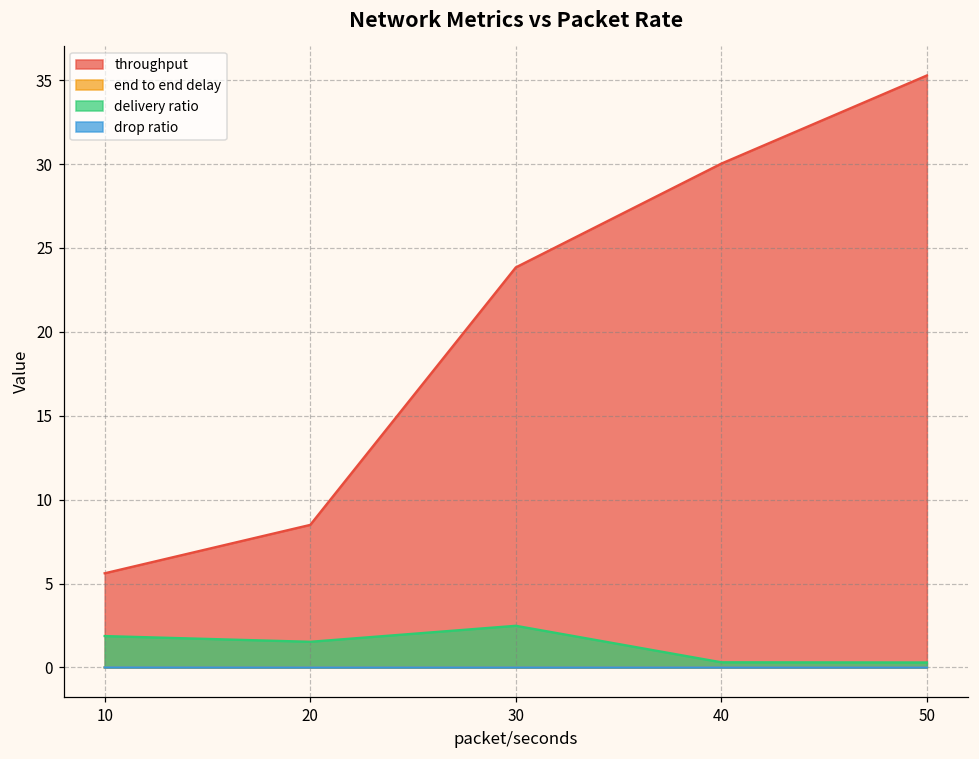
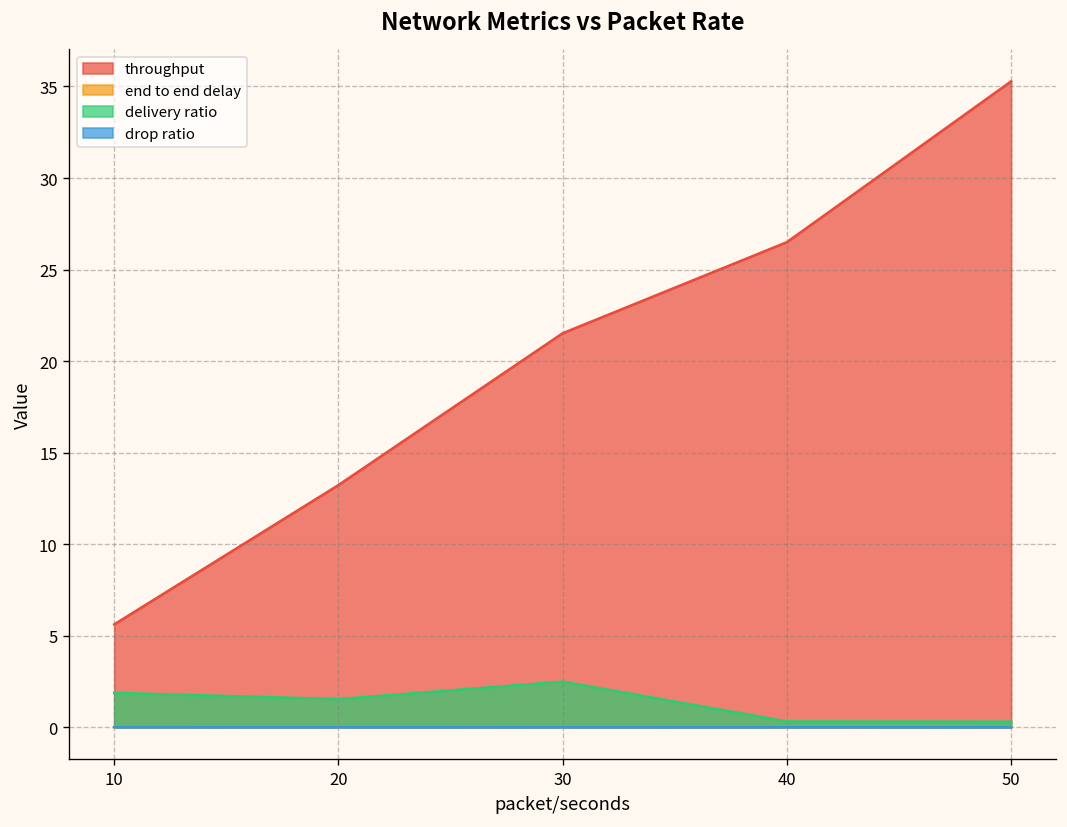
throughput, 20: 8.5 -> 13.2
throughput, 30: 23.8 -> 21.5
throughput, 40: 30.0 -> 26.5
